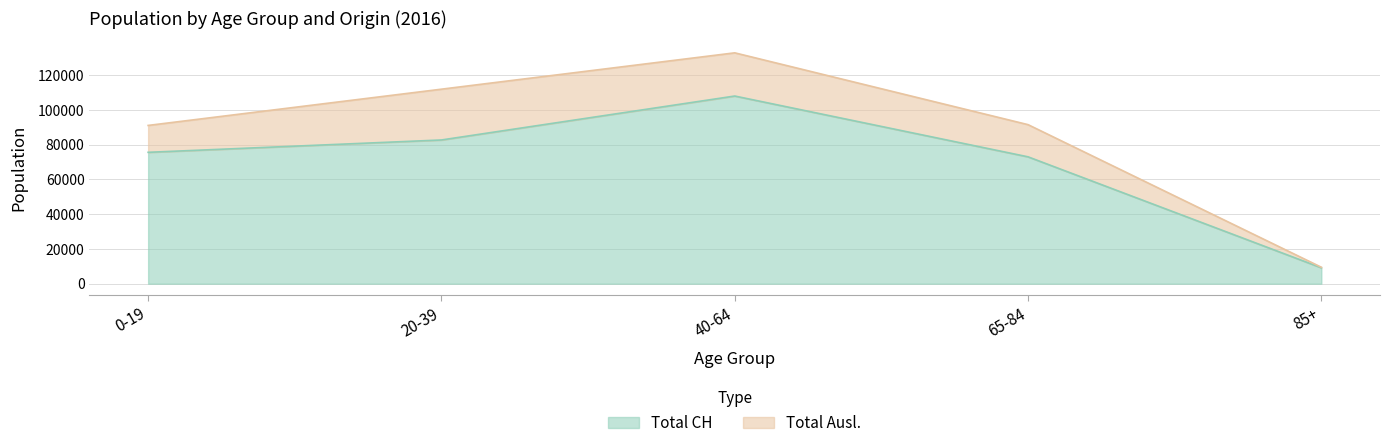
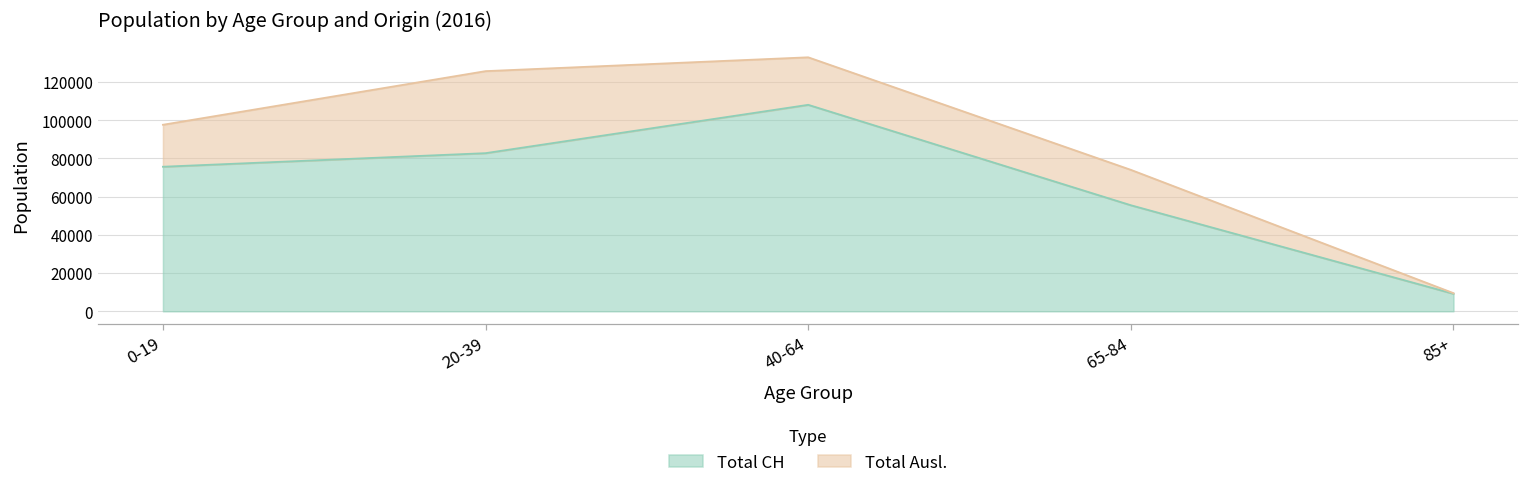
Total Ausl., 0-19: 15000 -> 22000
Total Ausl., 20-39: 29000 -> 43000
Total CH, 65-84: 73000 -> 55000
